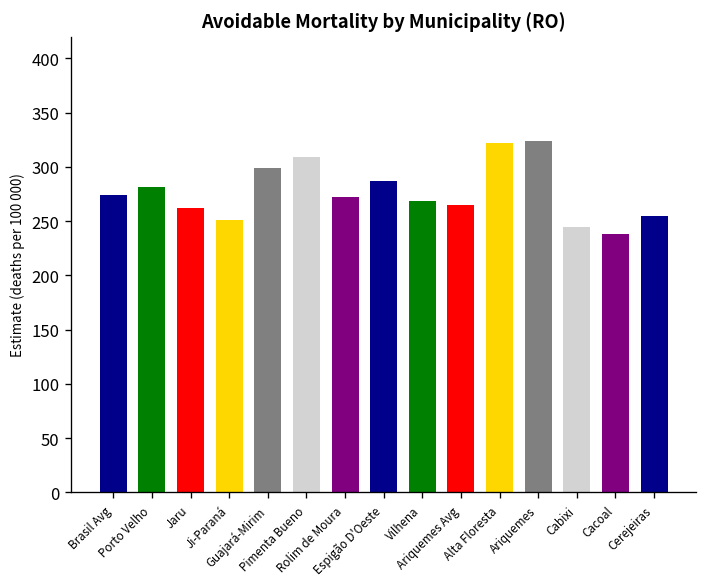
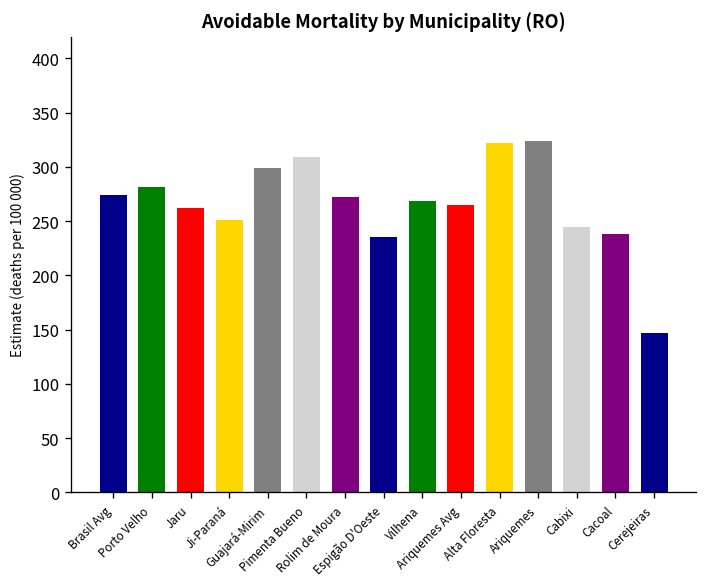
Espigão D'Oeste: 290 -> 240
Cerejeiras: 260 -> 150
